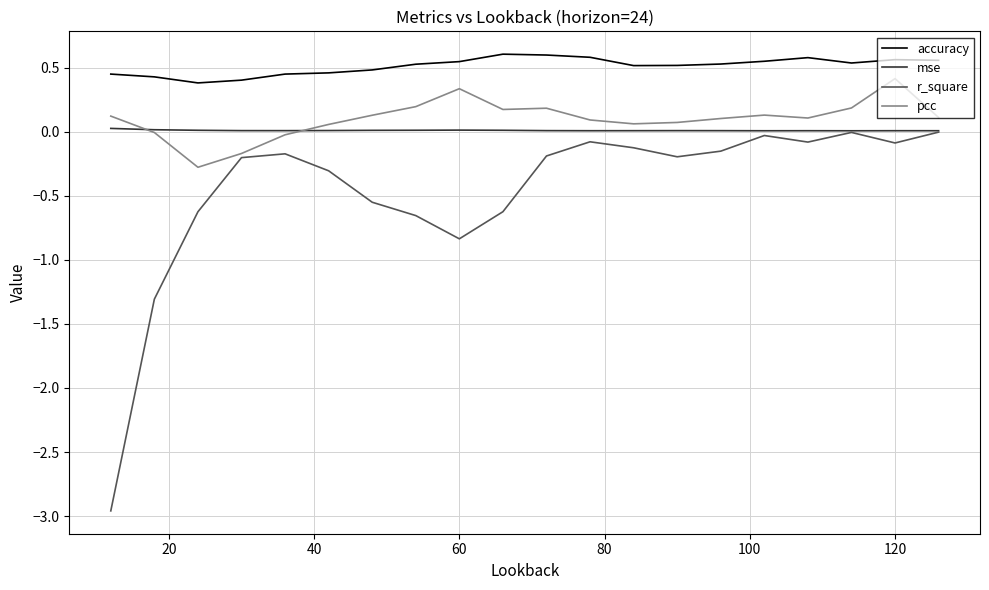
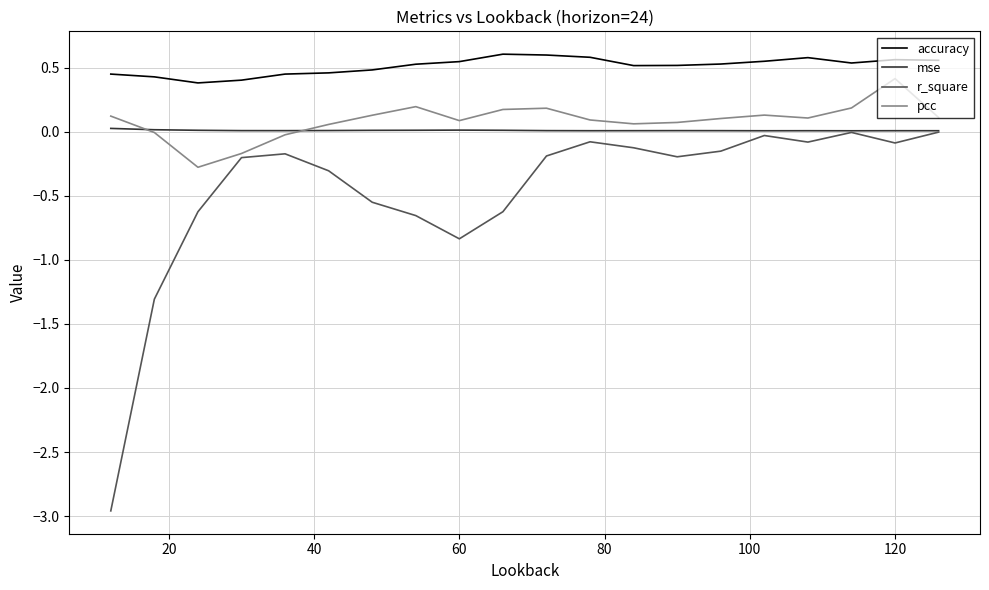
pcc, 60: 0.33 -> 0.09
